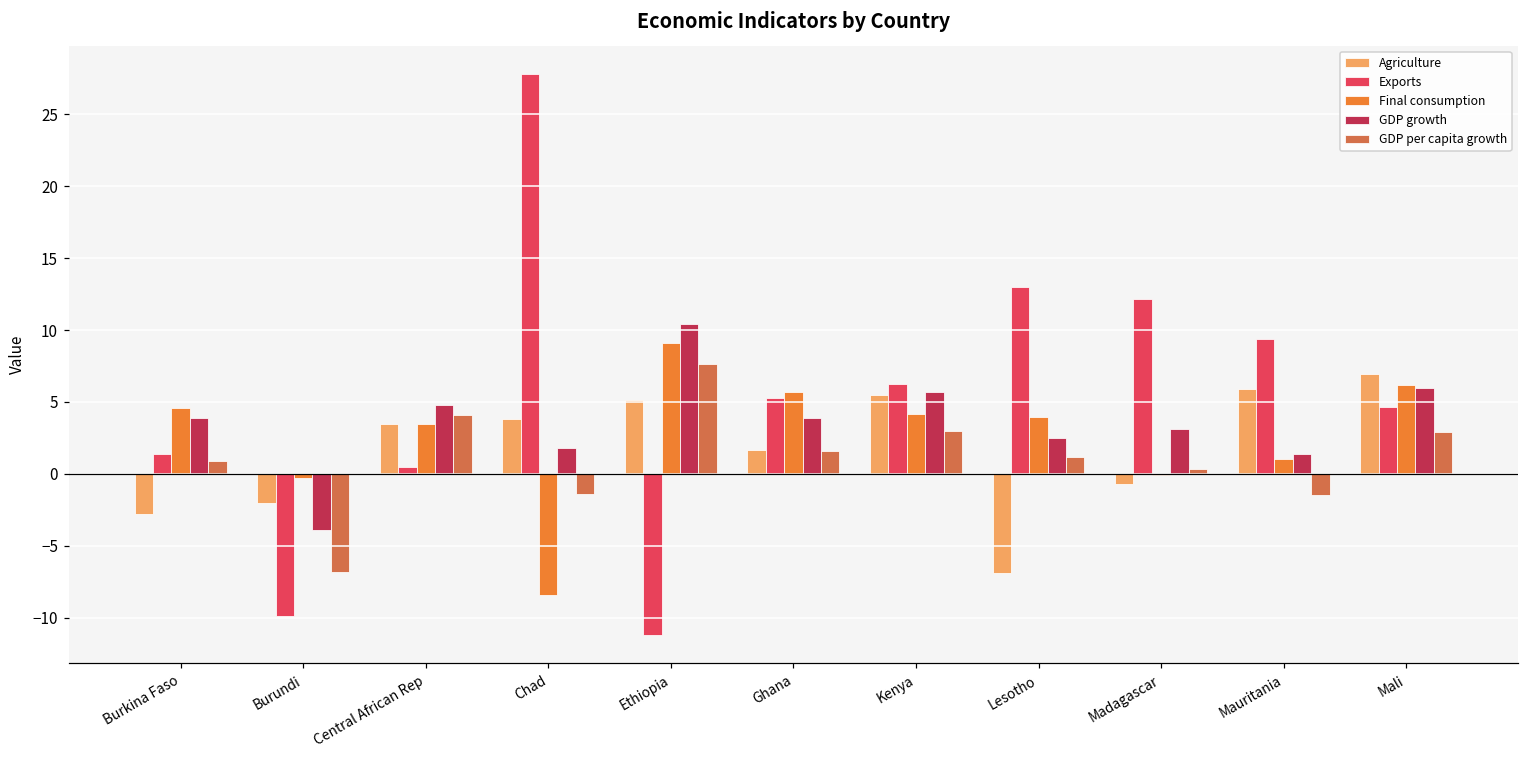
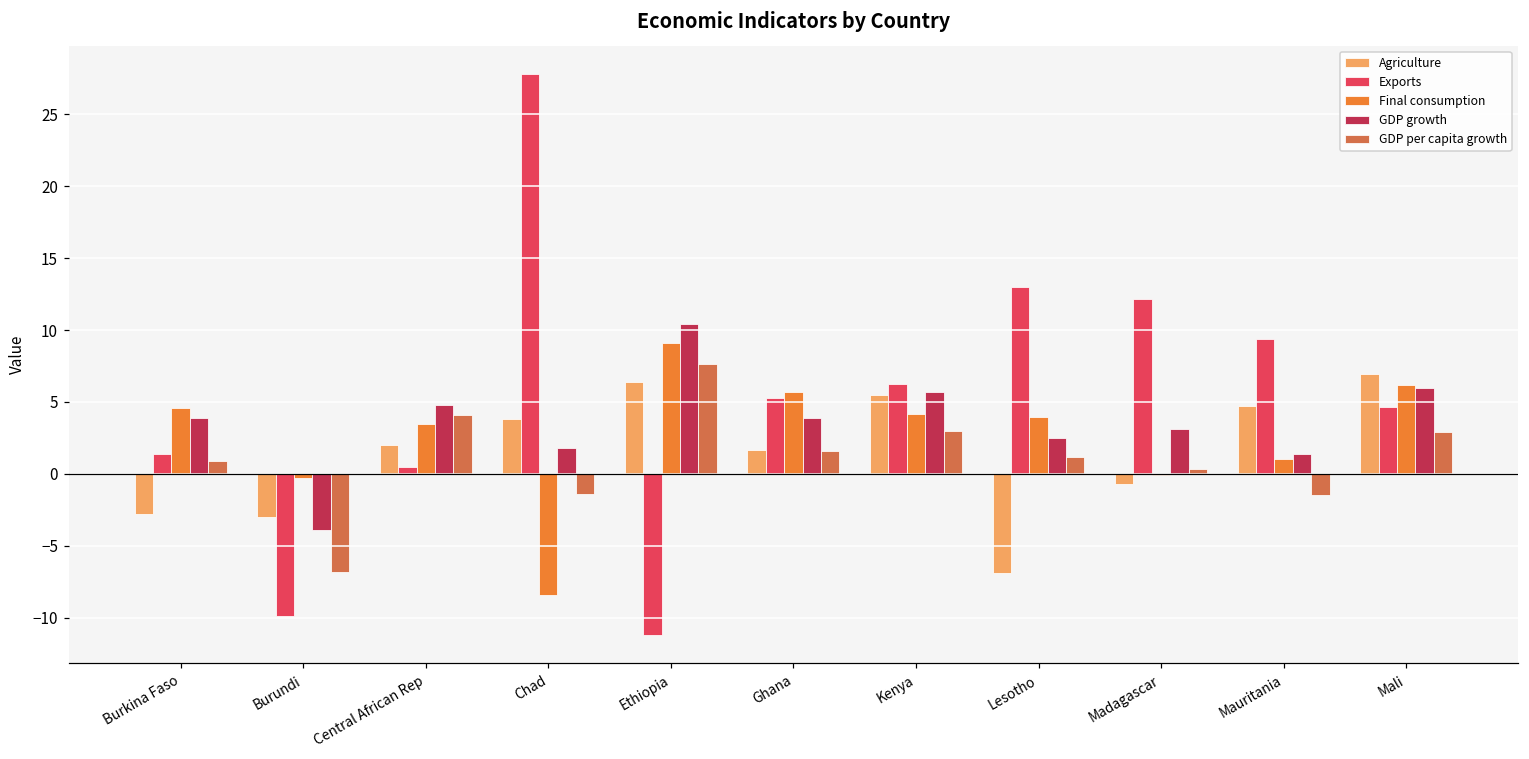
Agriculture, Burundi: -2.0 -> -3.0
Agriculture, Central African Rep: 3.5 -> 2.0
Agriculture, Ethiopia: 5.1 -> 6.4
Agriculture, Mauritania: 5.9 -> 4.7
